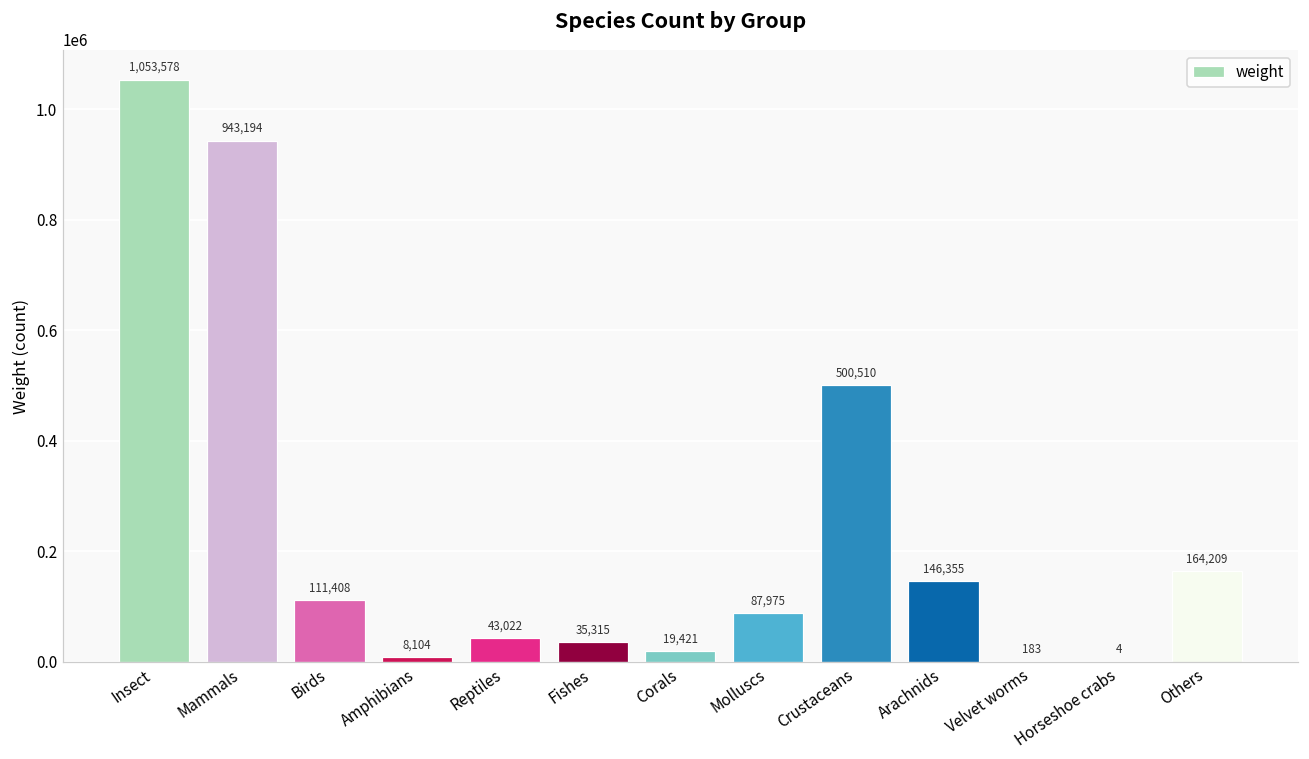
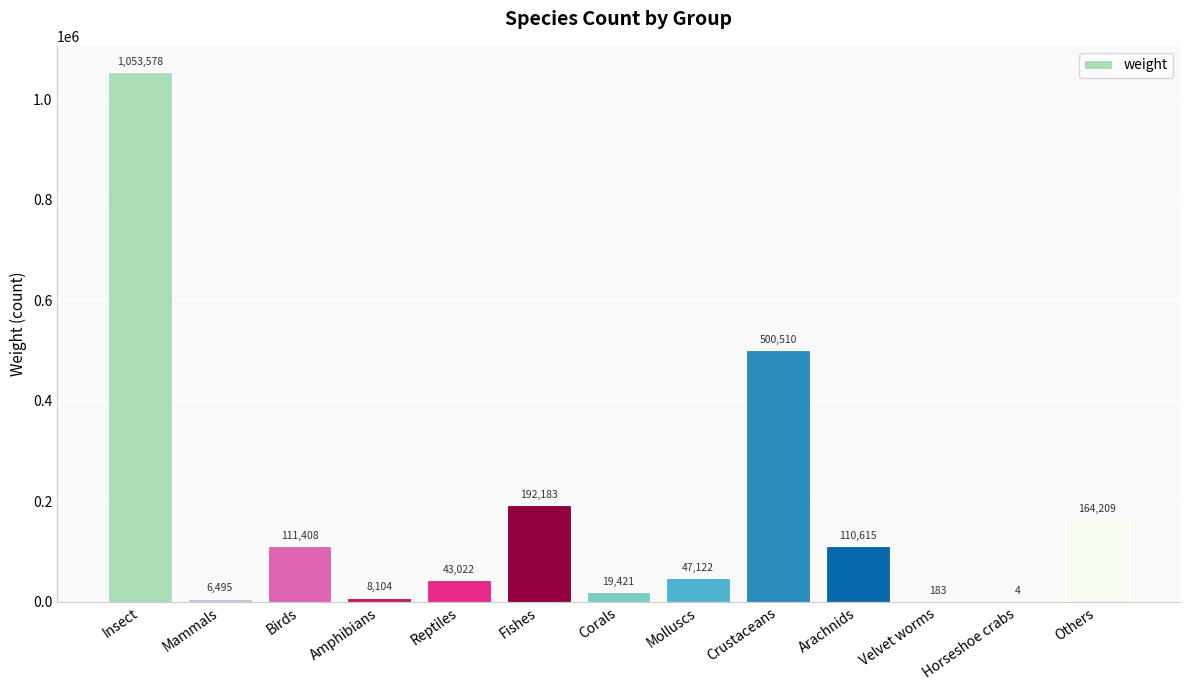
Mammals: 943,194 -> 6,495
Fishes: 35,315 -> 192,183
Molluscs: 87,975 -> 47,122
Arachnids: 146,355 -> 110,615
